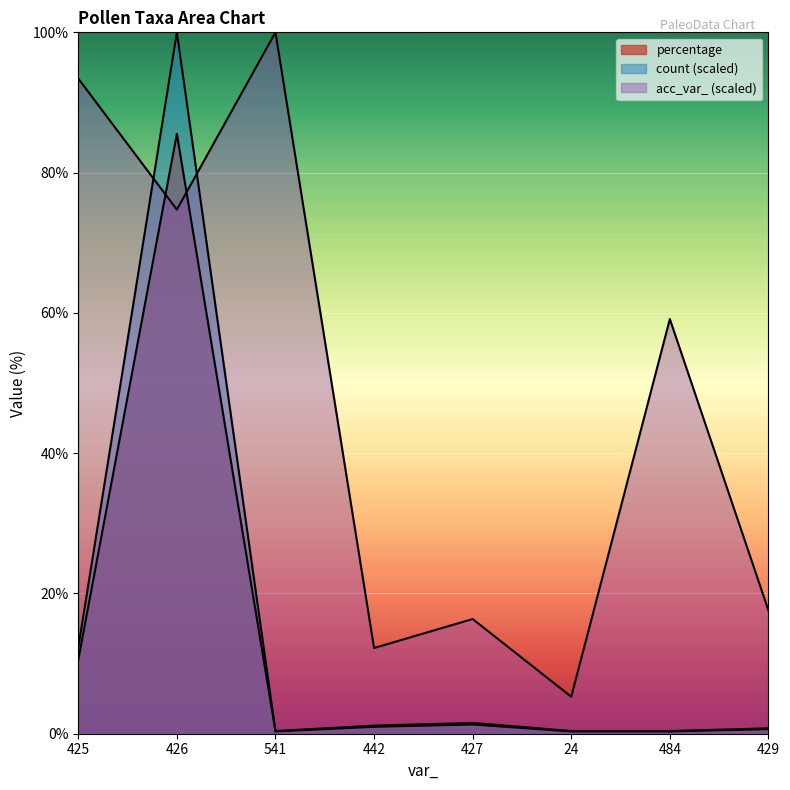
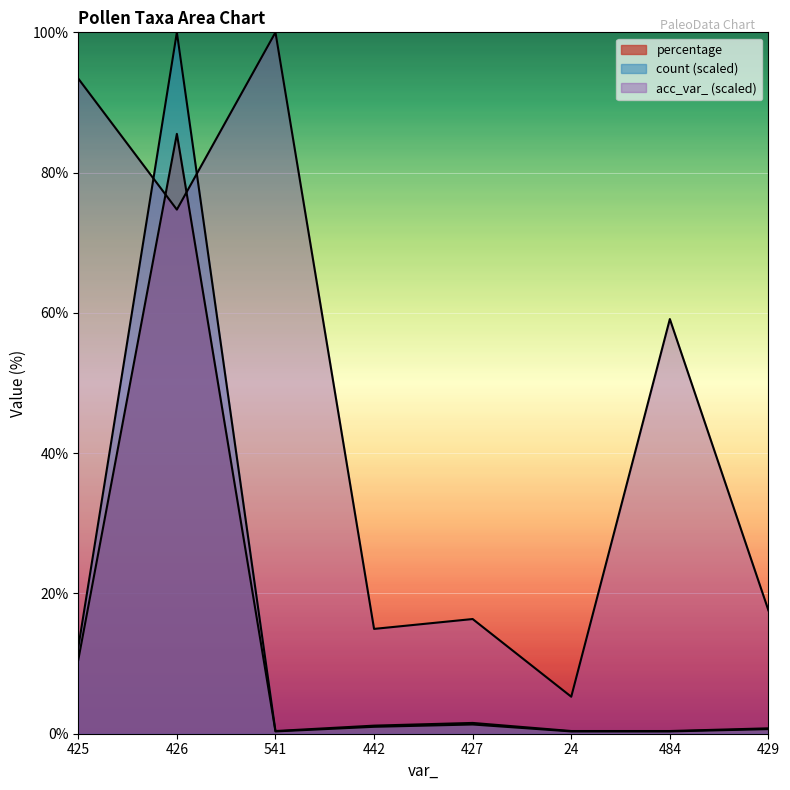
acc_var_ (scaled), 442: 12% -> 15%
